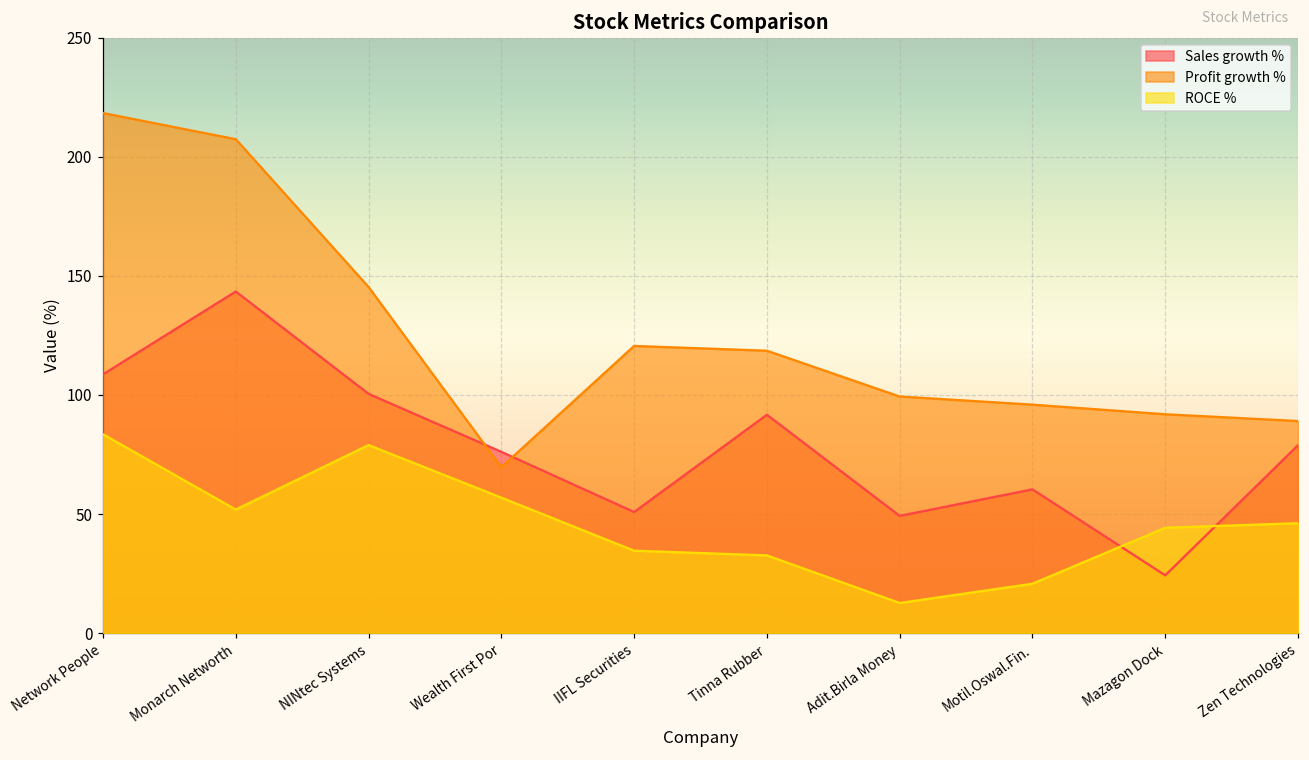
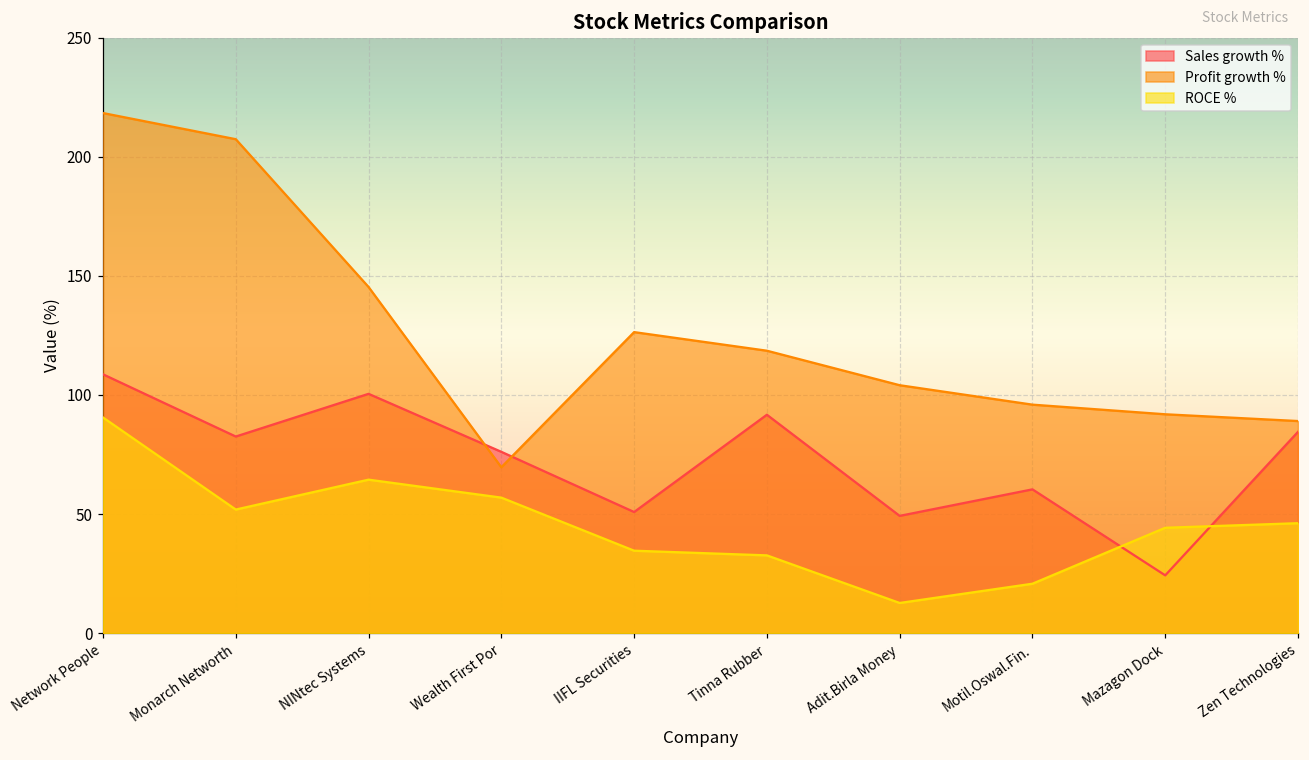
ROCE %, Network People: 83 -> 91
Sales growth %, Monarch Networth: 143 -> 83
ROCE %, NINtec Systems: 79 -> 64
Profit growth %, IIFL Securities: 121 -> 126
Profit growth %, Adit.Birla Money: 99 -> 104
Sales growth %, Zen Technologies: 79 -> 84
